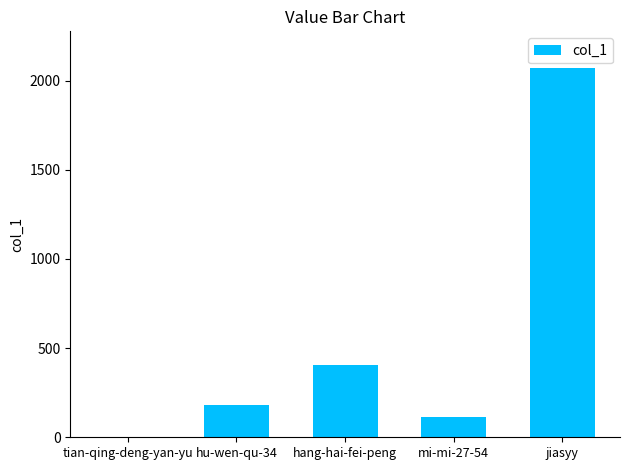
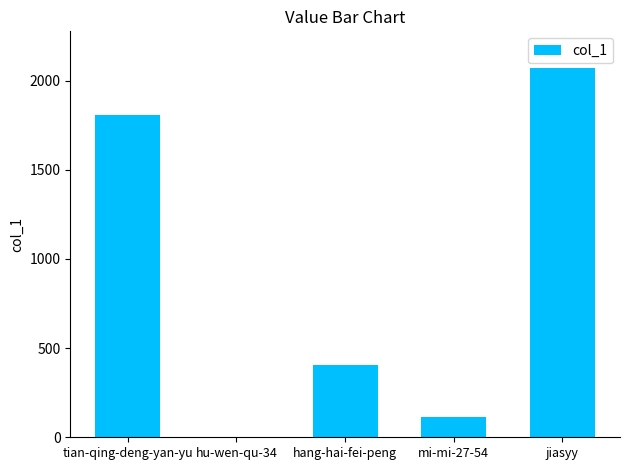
tian-qing-deng-yan-yu: 0 -> 1810
hu-wen-qu-34: 180 -> 0
